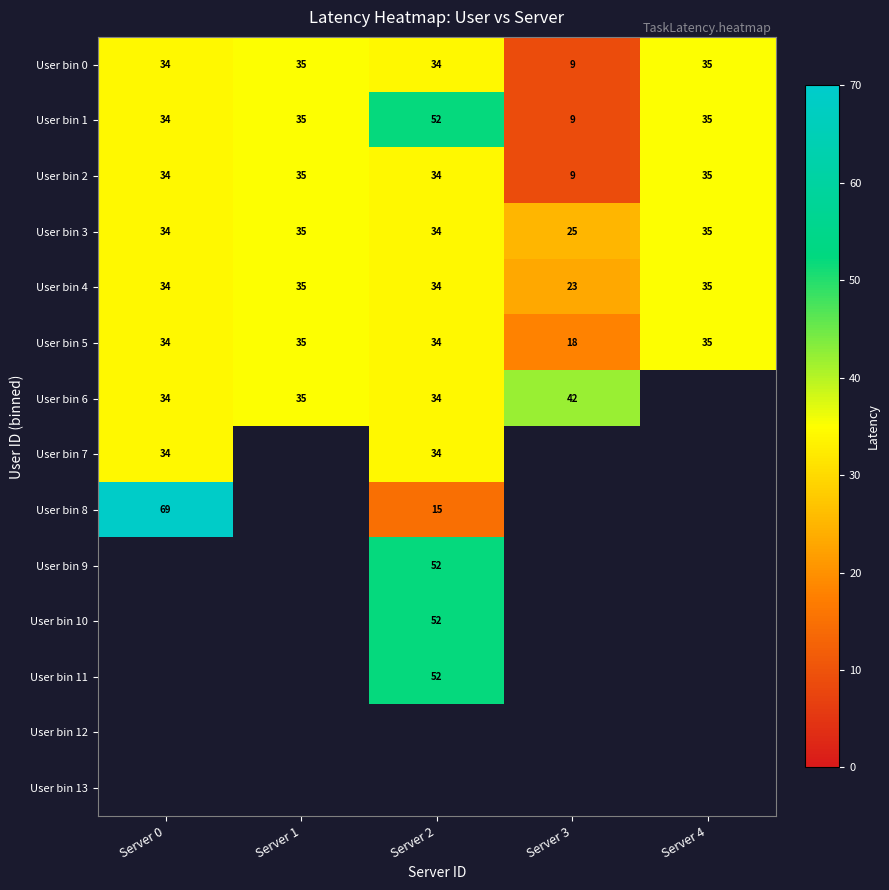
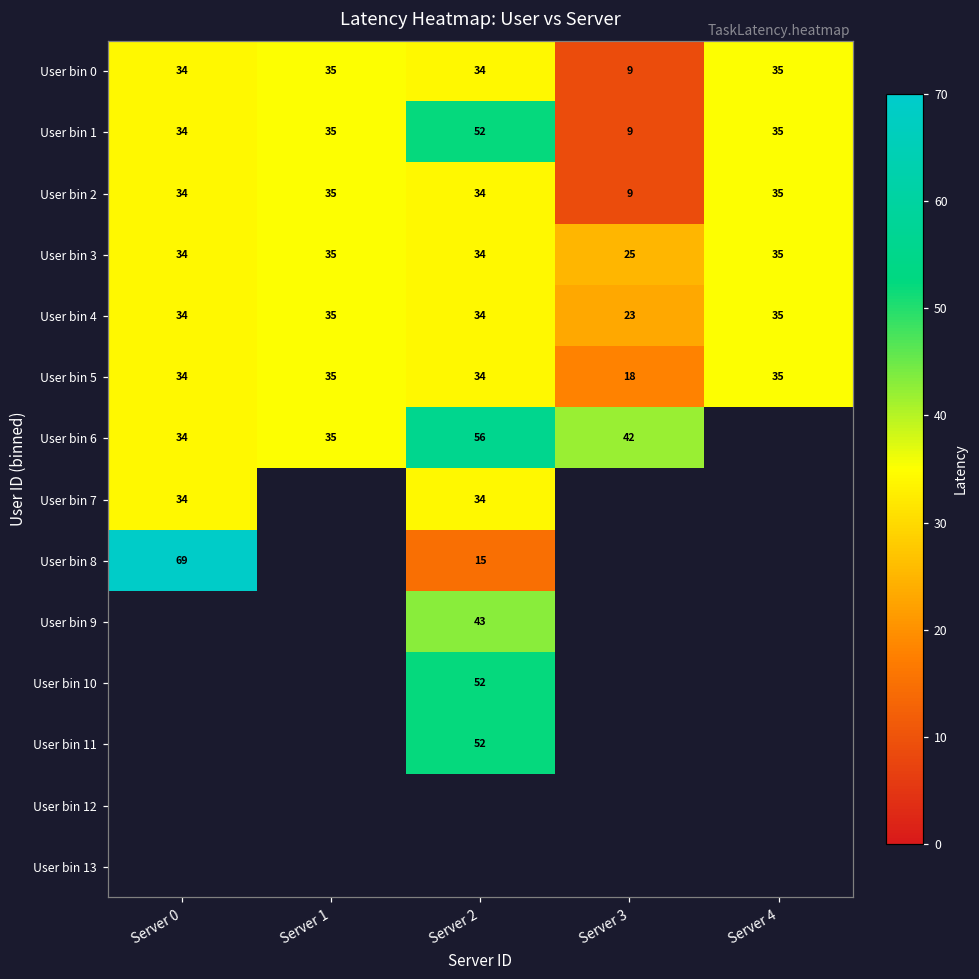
User bin 6, Server 2: 34 -> 56
User bin 9, Server 2: 52 -> 43
